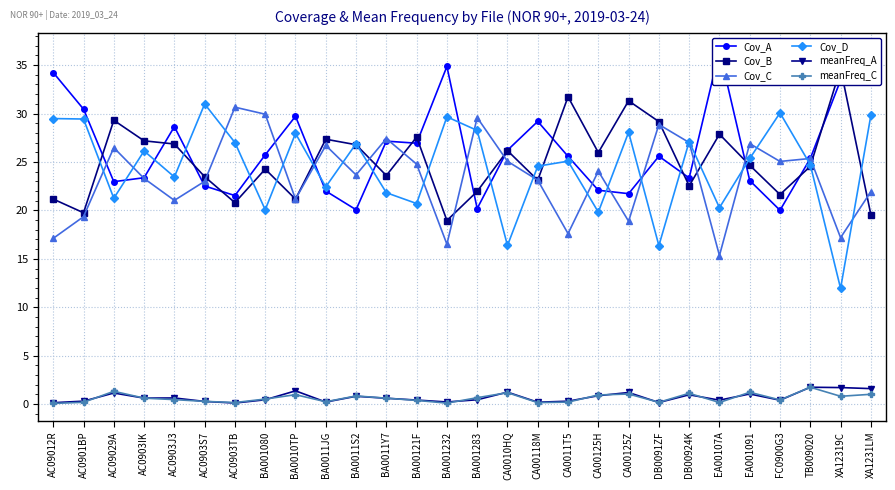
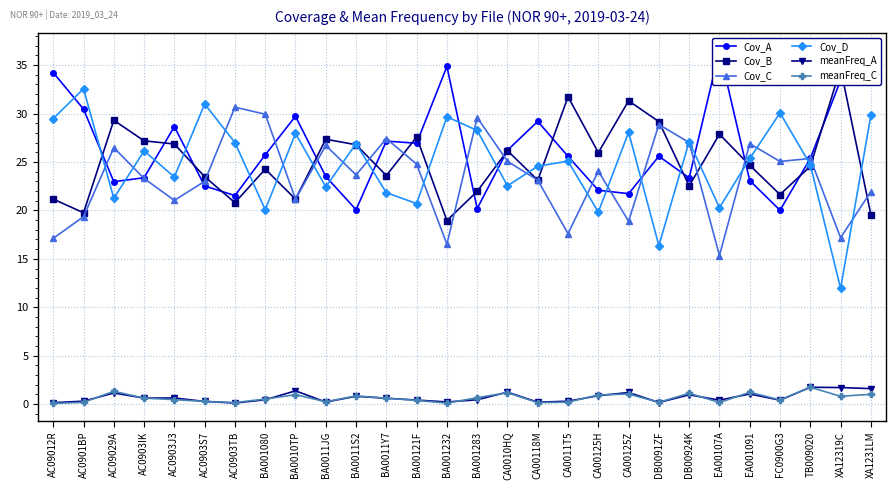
Cov_D, AC0901BP: 29 -> 33
Cov_A, BA0011JG: 22 -> 24
Cov_D, CA0010HQ: 16 -> 23
